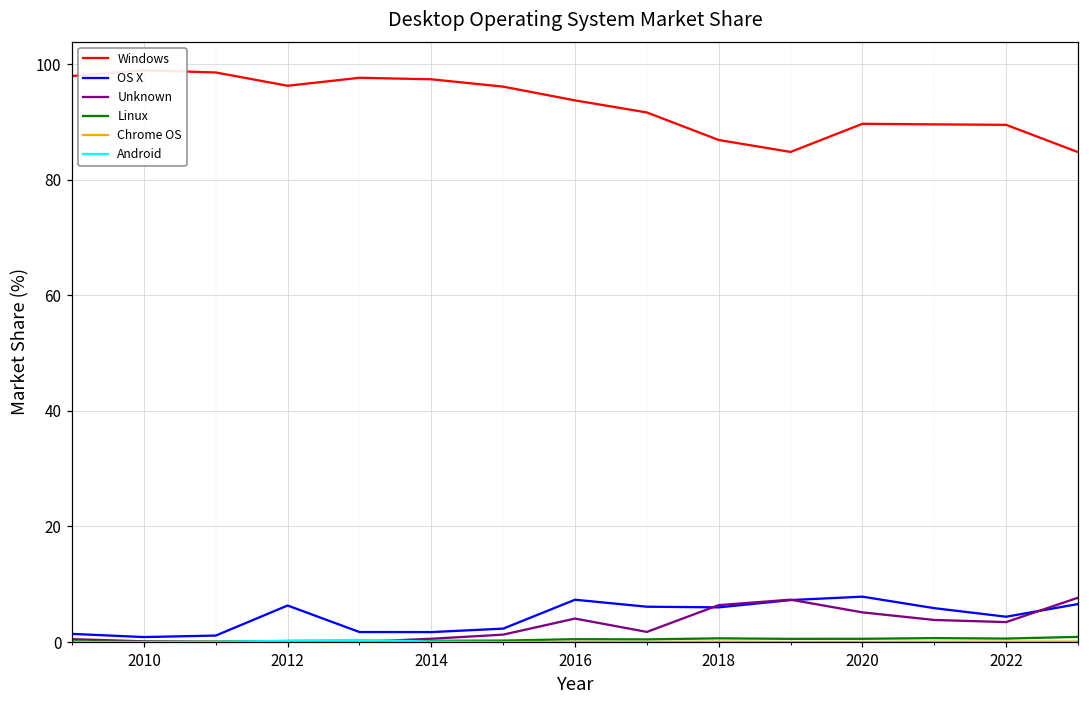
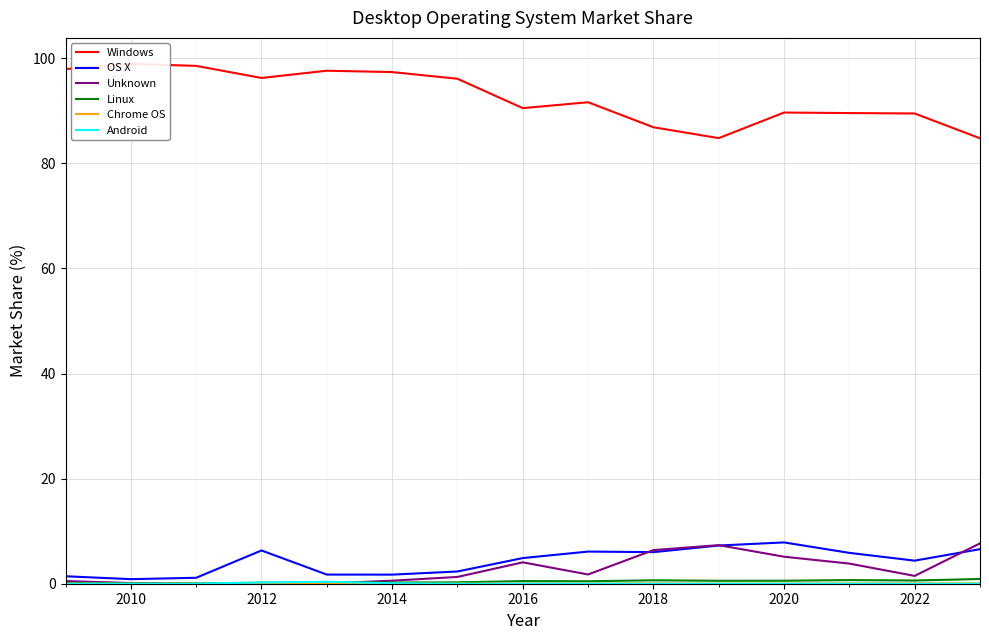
Windows, 2016: 94 -> 91
OS X, 2016: 7 -> 5
Unknown, 2022: 3 -> 1
